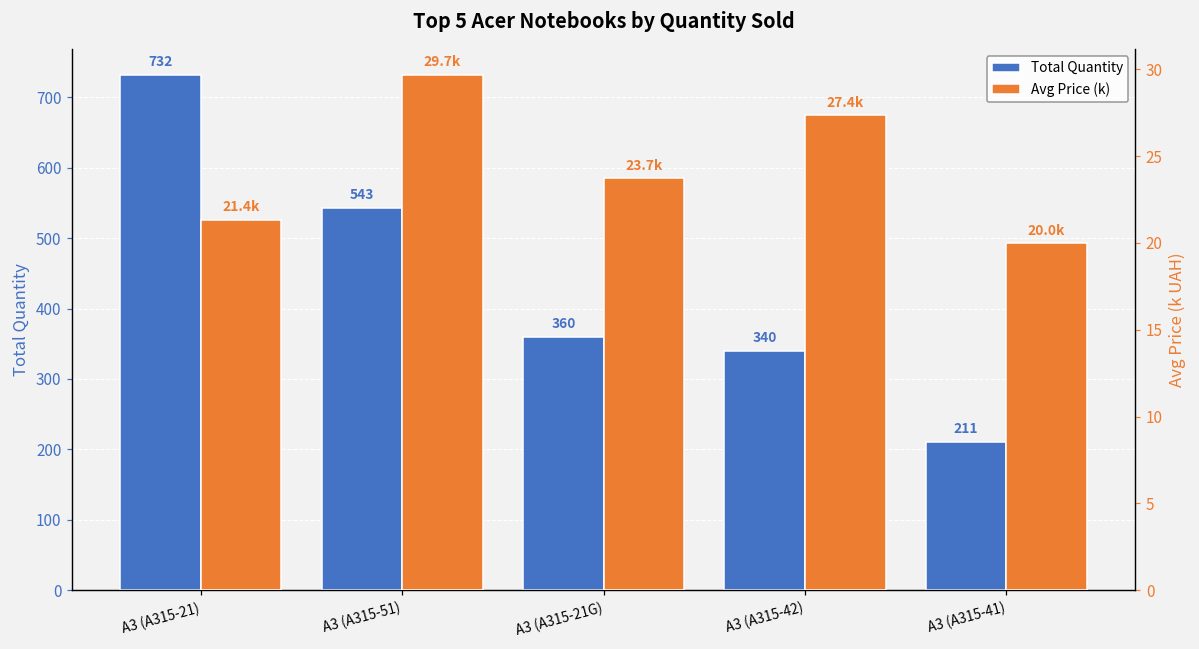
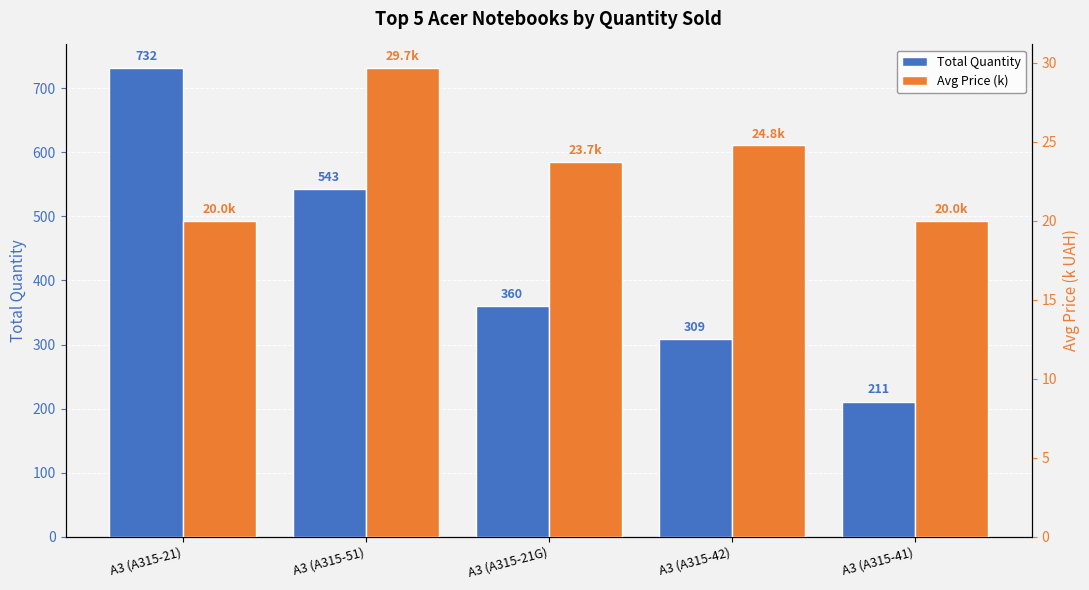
Total Quantity, A3 (A315-42): 340 -> 309
Avg Price (k), A3 (A315-21): 21.4k -> 20.0k
Avg Price (k), A3 (A315-42): 27.4k -> 24.8k
